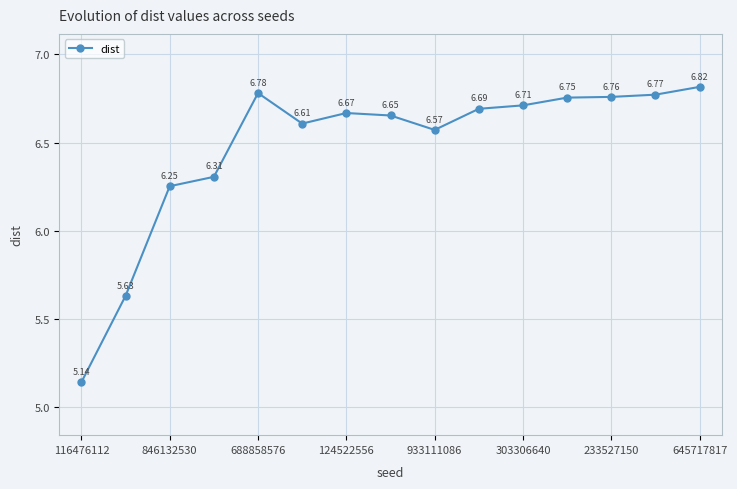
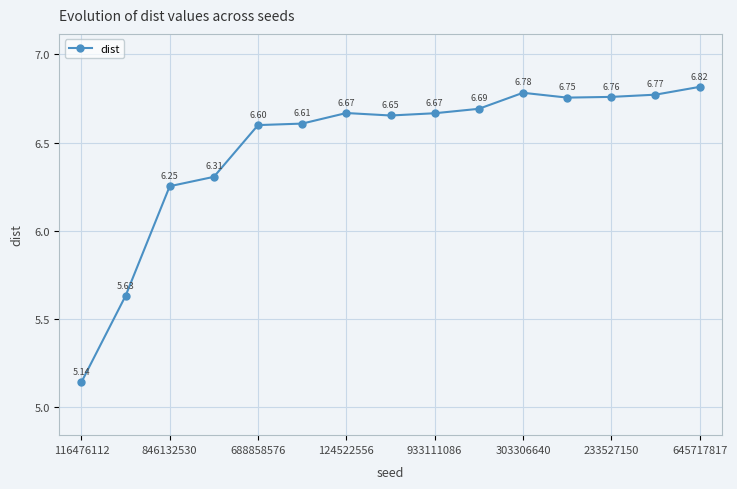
688858576: 6.78 -> 6.60
933111086: 6.57 -> 6.67
303306640: 6.71 -> 6.78
